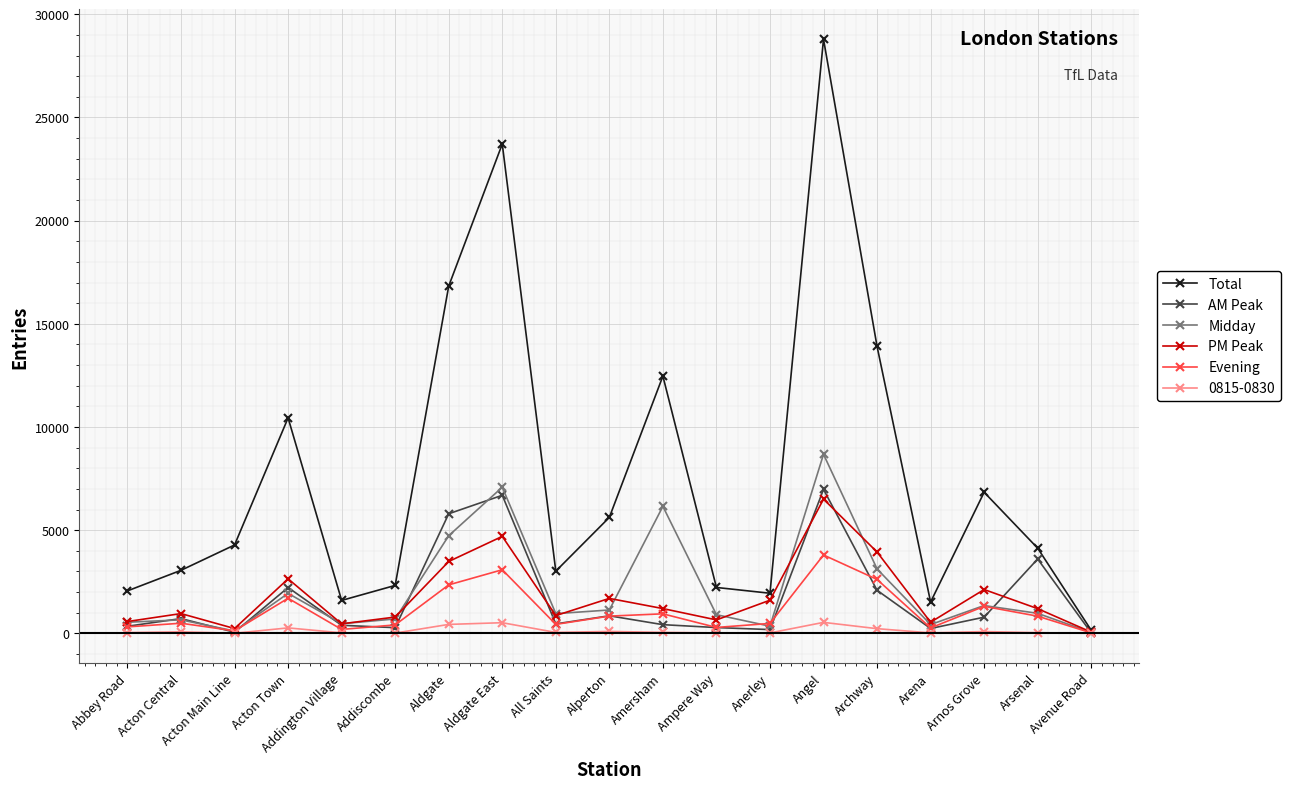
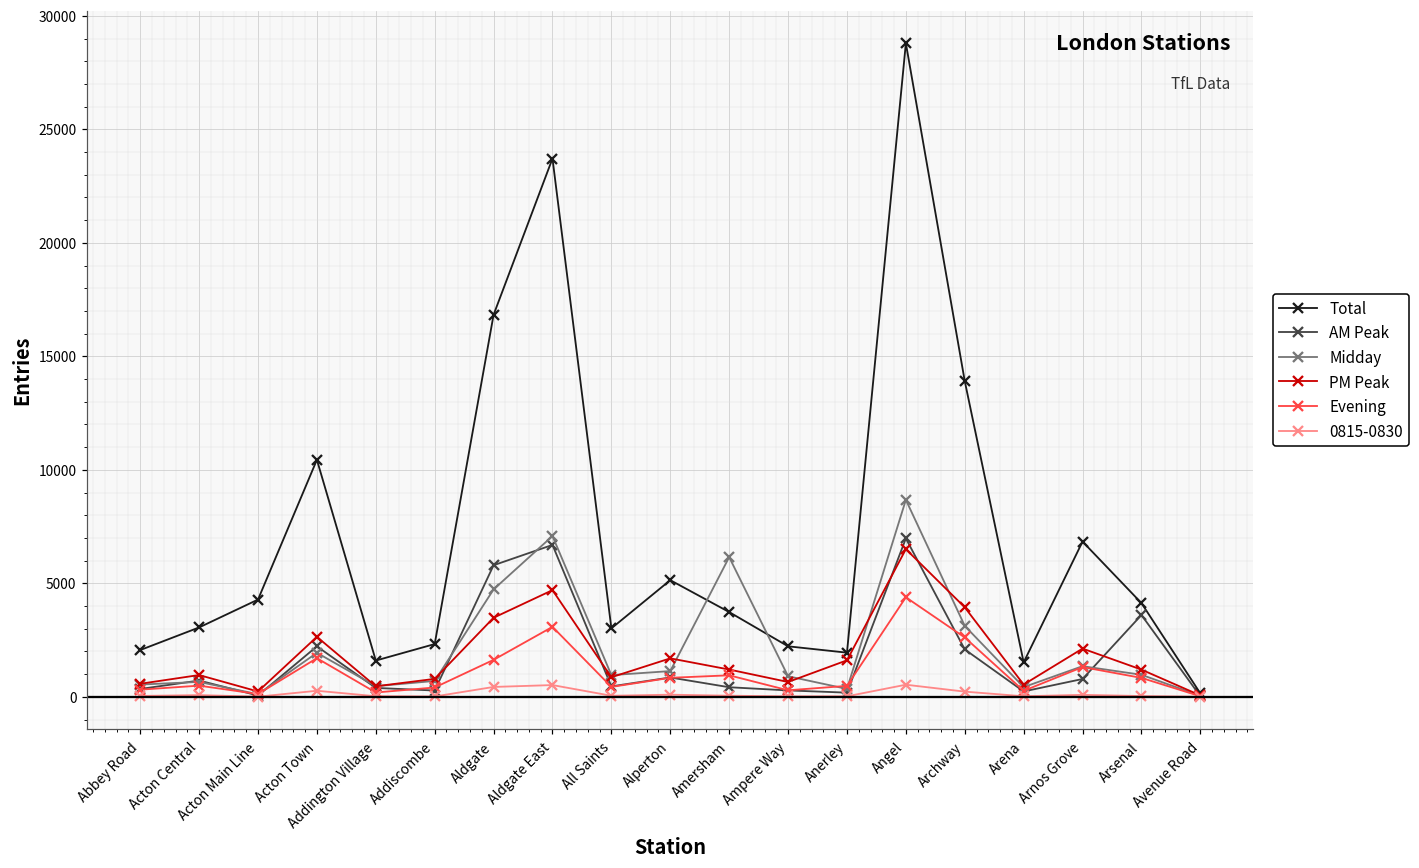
Evening, Aldgate: 2300 -> 1600
Total, Alperton: 5600 -> 5100
Total, Amersham: 12500 -> 3700
Evening, Angel: 3800 -> 4400
